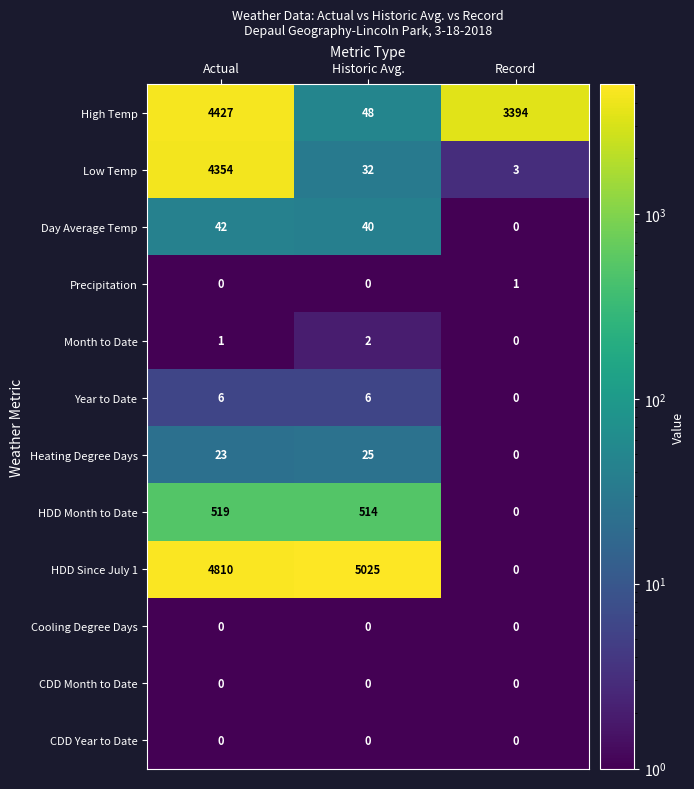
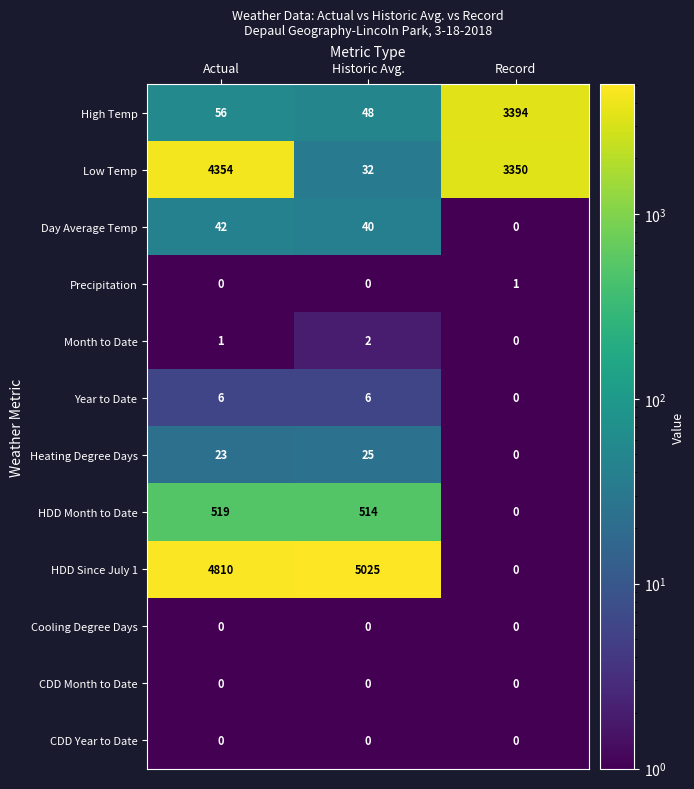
High Temp, Actual: 4427 -> 56
Low Temp, Record: 3 -> 3350
